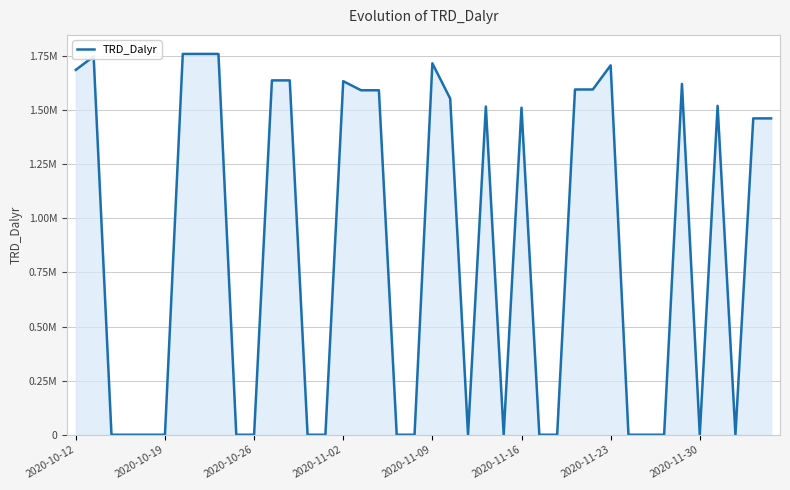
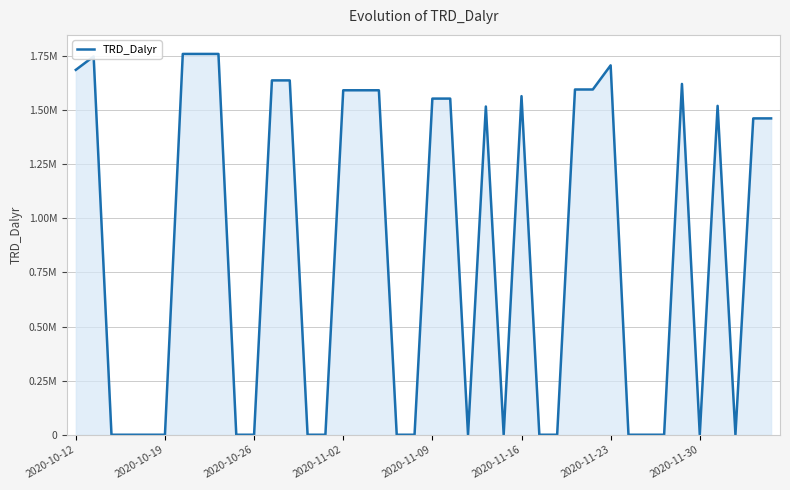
2020-11-02: 1630000 -> 1590000
2020-11-09: 1720000 -> 1550000
2020-11-16: 1510000 -> 1560000
